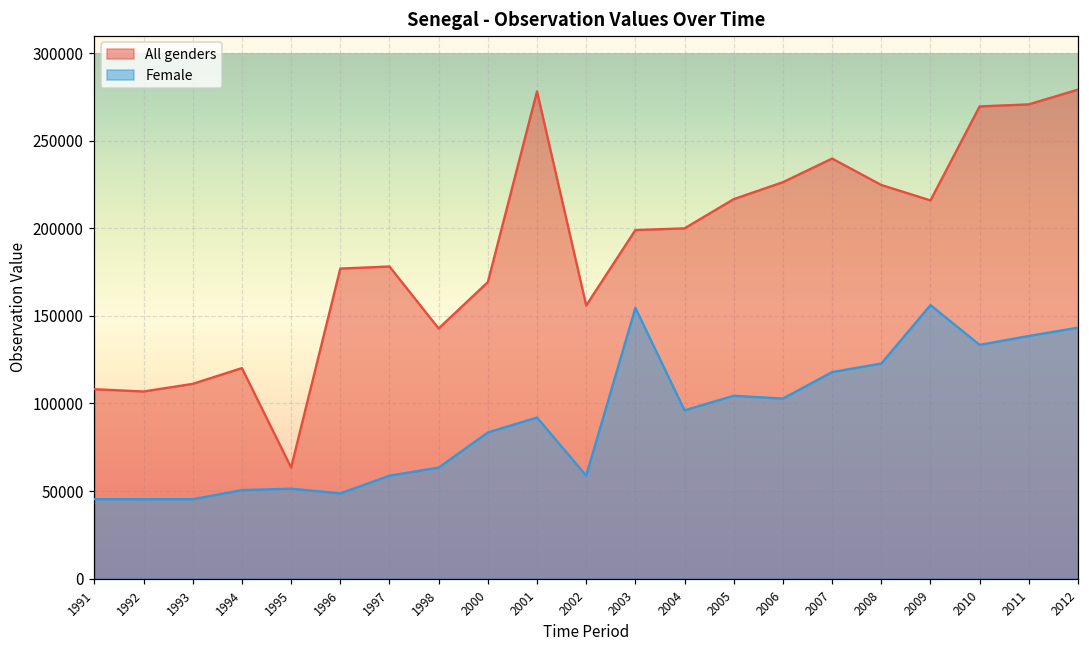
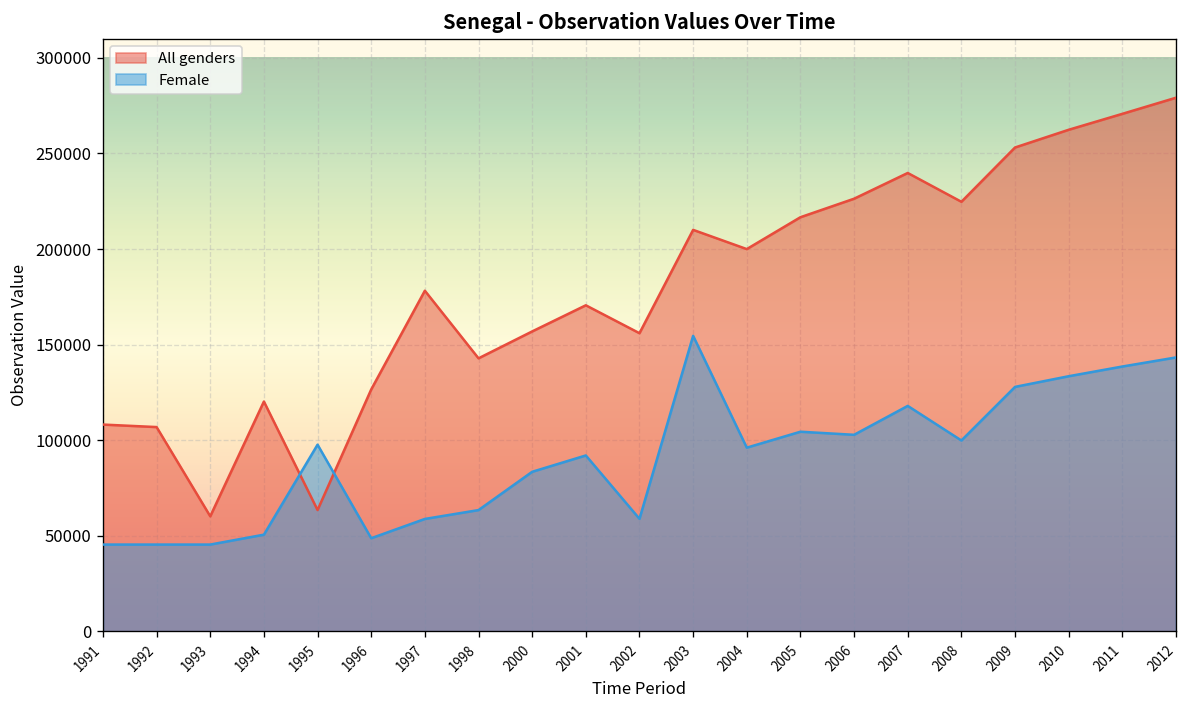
All genders, 1993: 111000 -> 60000
Female, 1995: 51000 -> 98000
All genders, 1996: 177000 -> 127000
All genders, 2000: 169000 -> 157000
All genders, 2001: 278000 -> 171000
All genders, 2003: 199000 -> 210000
Female, 2008: 123000 -> 100000
All genders, 2009: 216000 -> 253000
Female, 2009: 156000 -> 128000
All genders, 2010: 270000 -> 262000
